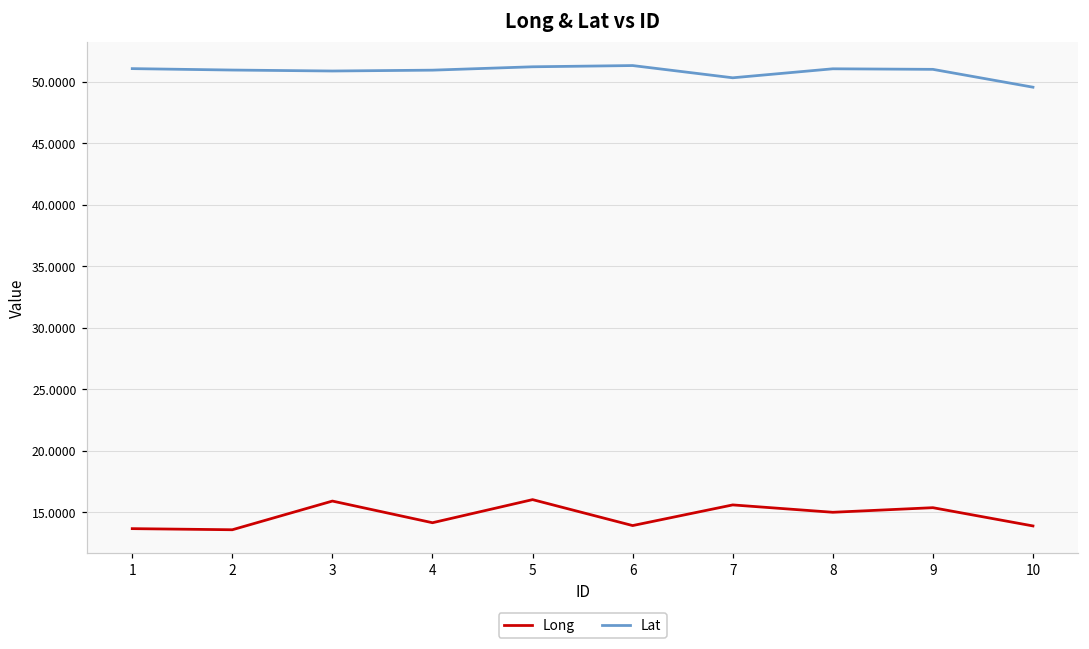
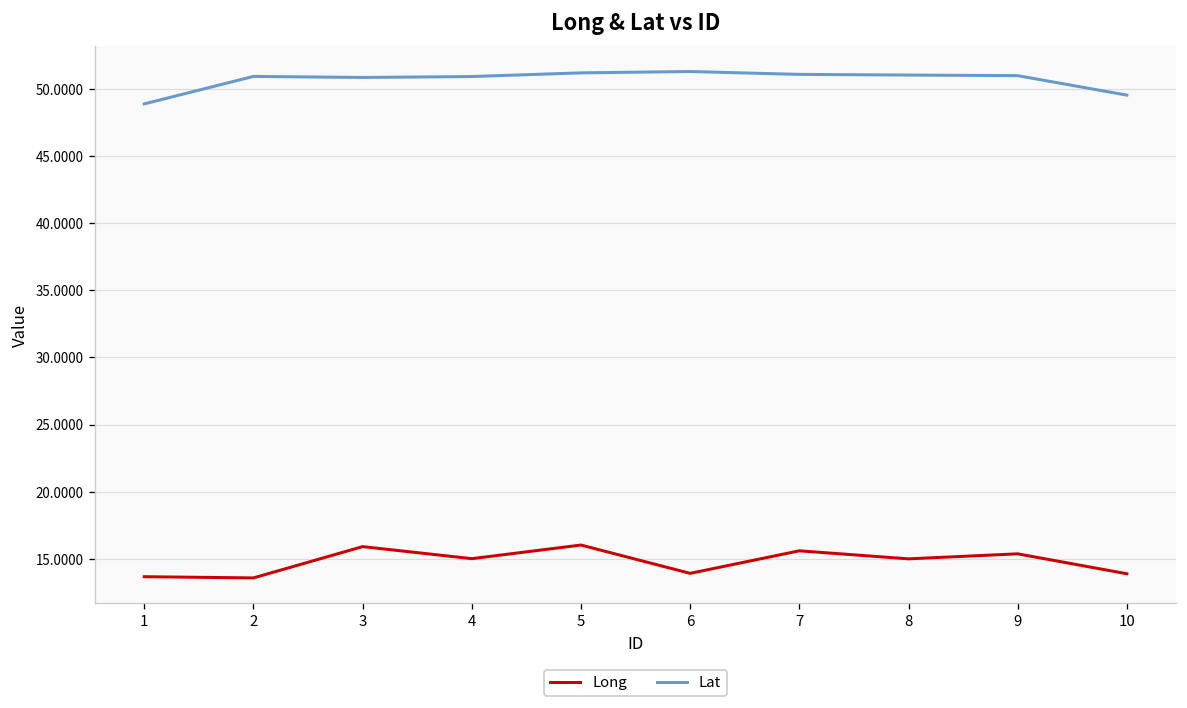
Lat, 1: 51.1 -> 48.9
Long, 4: 14.1 -> 15.0
Lat, 7: 50.3 -> 51.1
